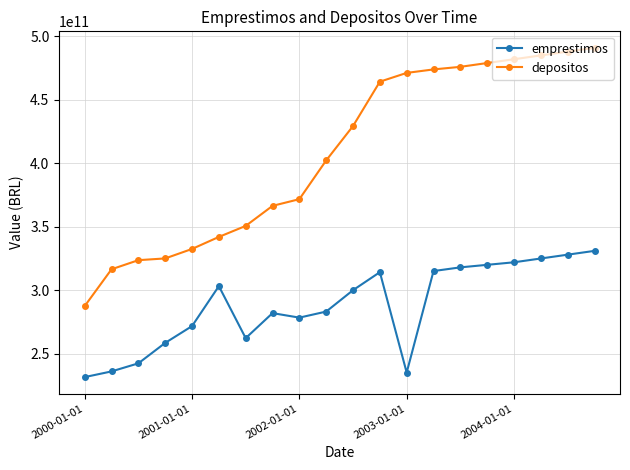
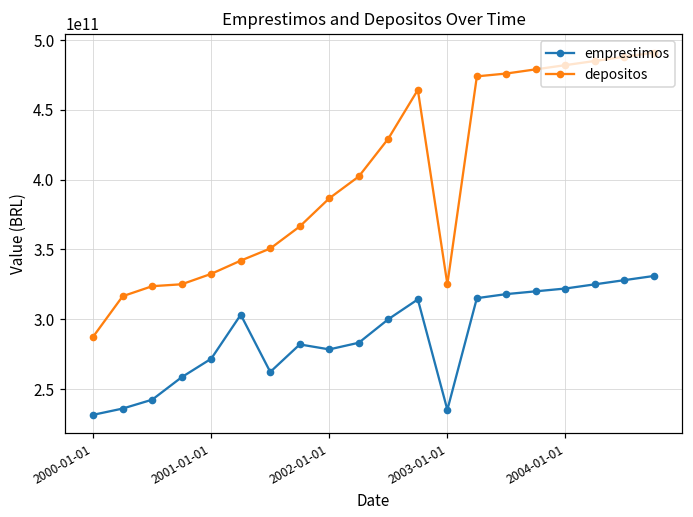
depositos, 2002-01-01: 372000000000 -> 387000000000
depositos, 2003-01-01: 471000000000 -> 325000000000
